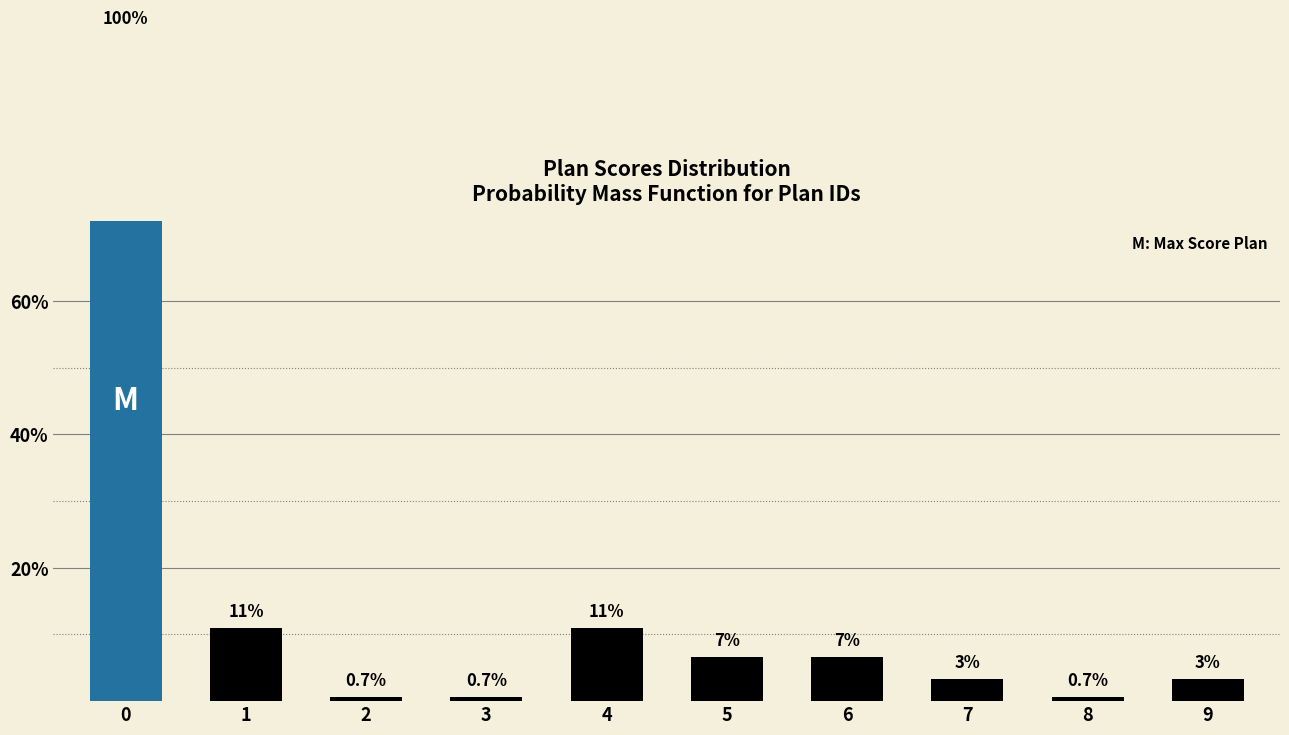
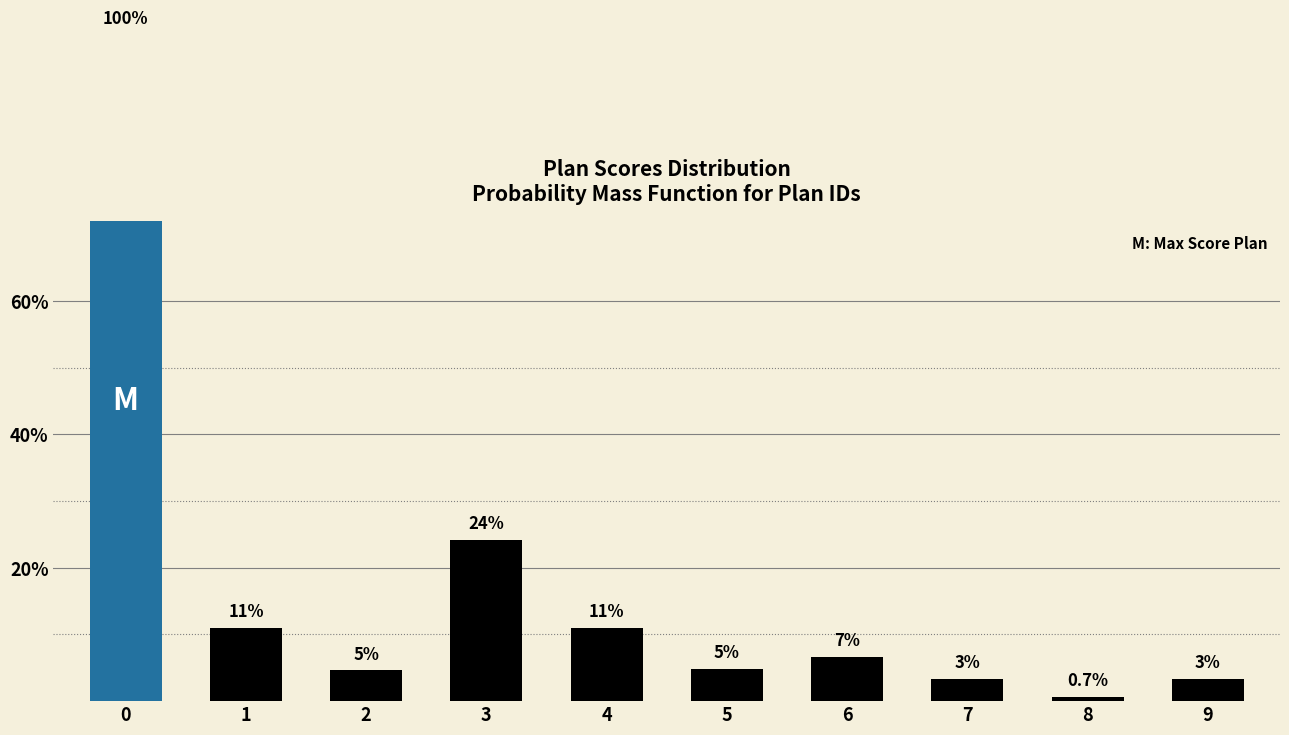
2: 0.7% -> 5%
3: 0.7% -> 24%
5: 7% -> 5%
